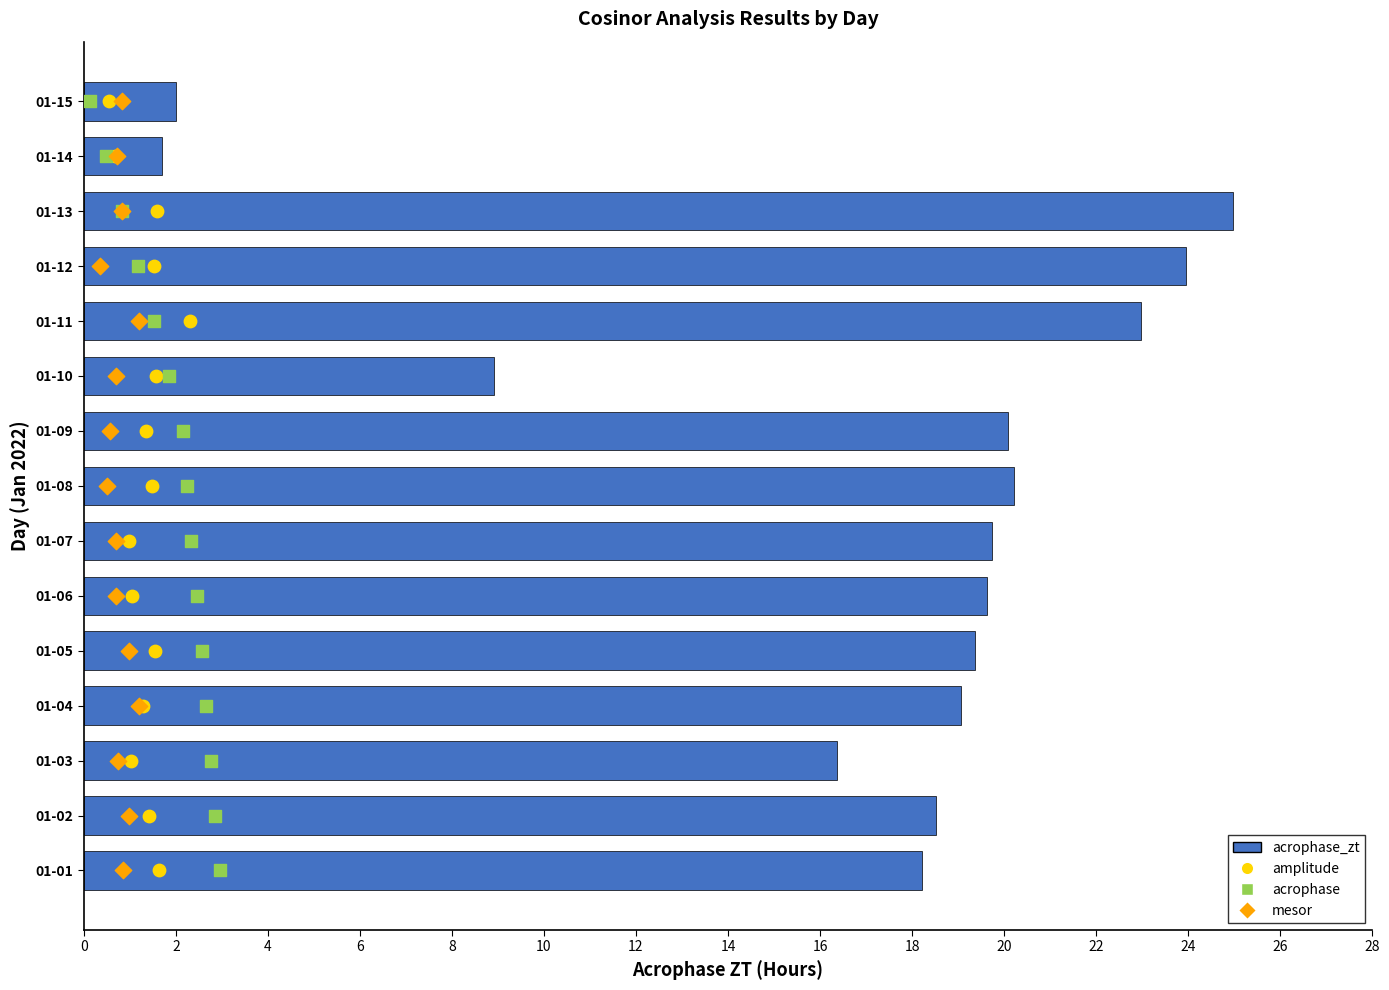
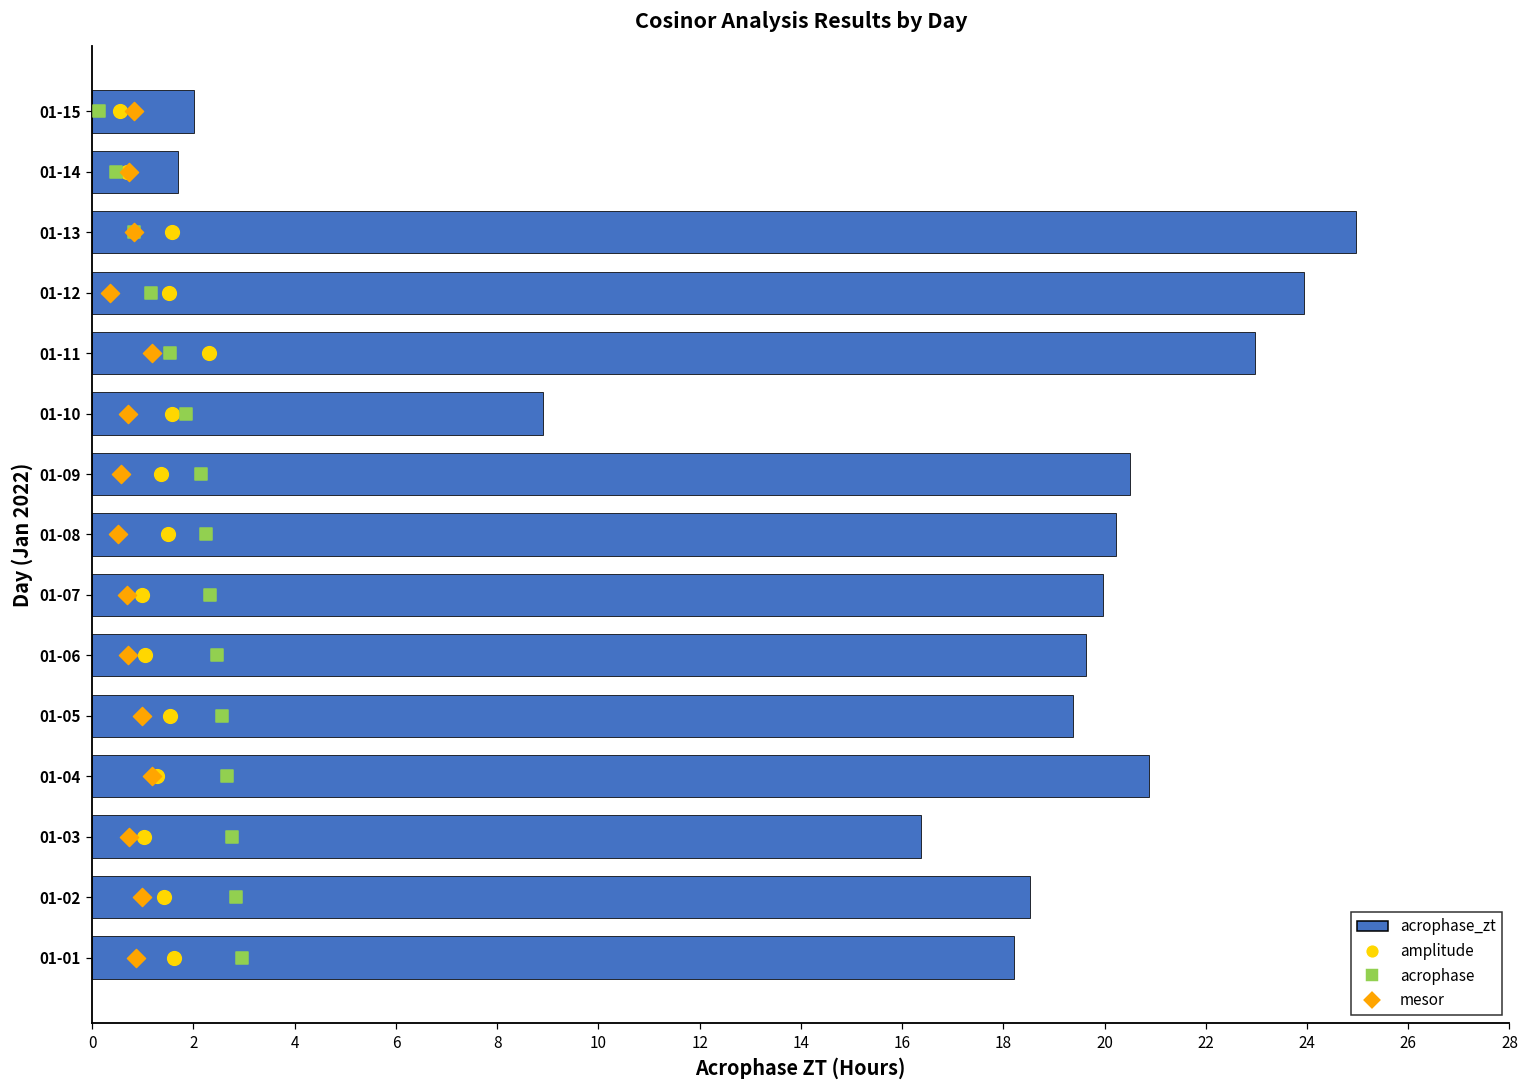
acrophase_zt, 01-09: 20.1 -> 20.5
acrophase_zt, 01-07: 19.7 -> 20.0
acrophase_zt, 01-04: 19.1 -> 20.9
